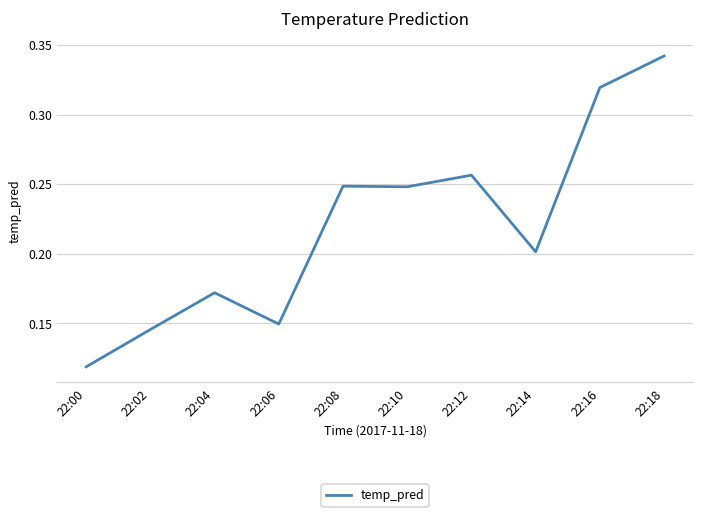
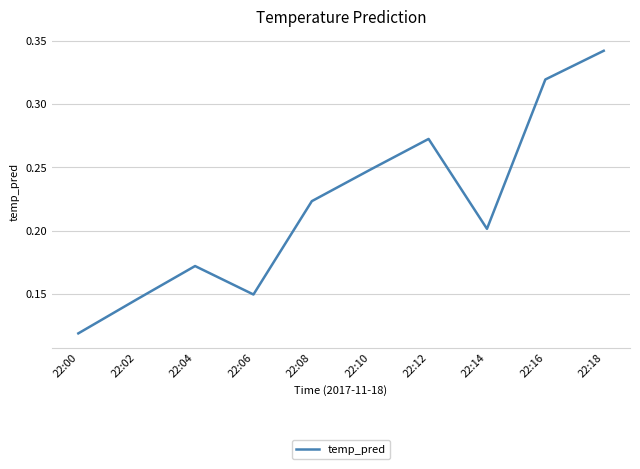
22:08: 0.249 -> 0.223
22:12: 0.257 -> 0.272
